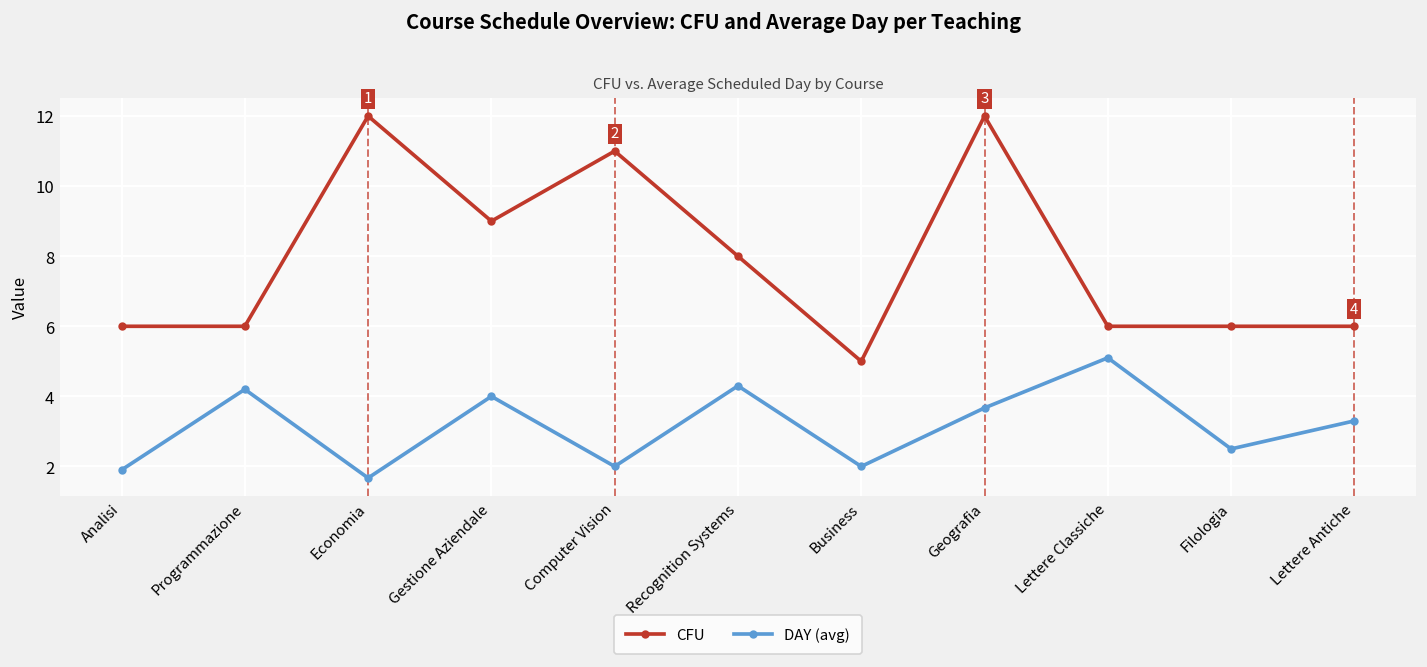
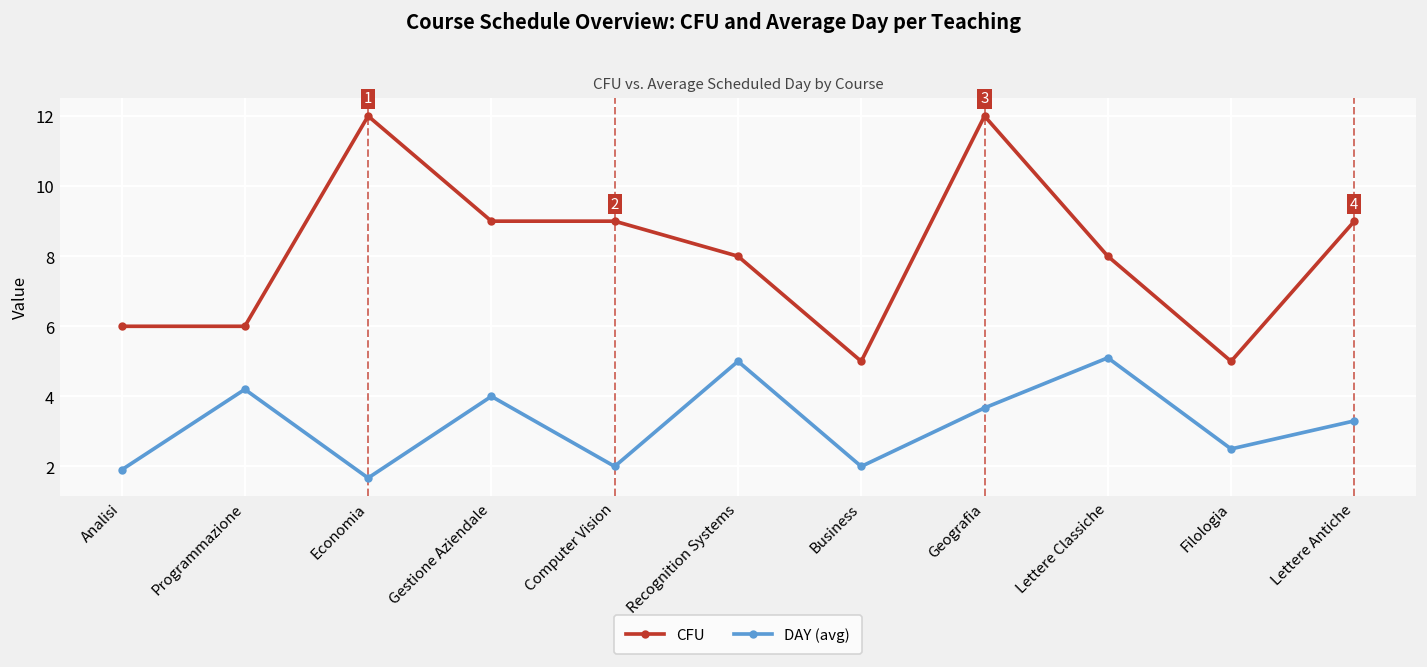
CFU, Computer Vision: 11 -> 9
DAY (avg), Recognition Systems: 4.3 -> 5.0
CFU, Lettere Classiche: 6 -> 8
CFU, Filologia: 6 -> 5
CFU, Lettere Antiche: 6 -> 9
